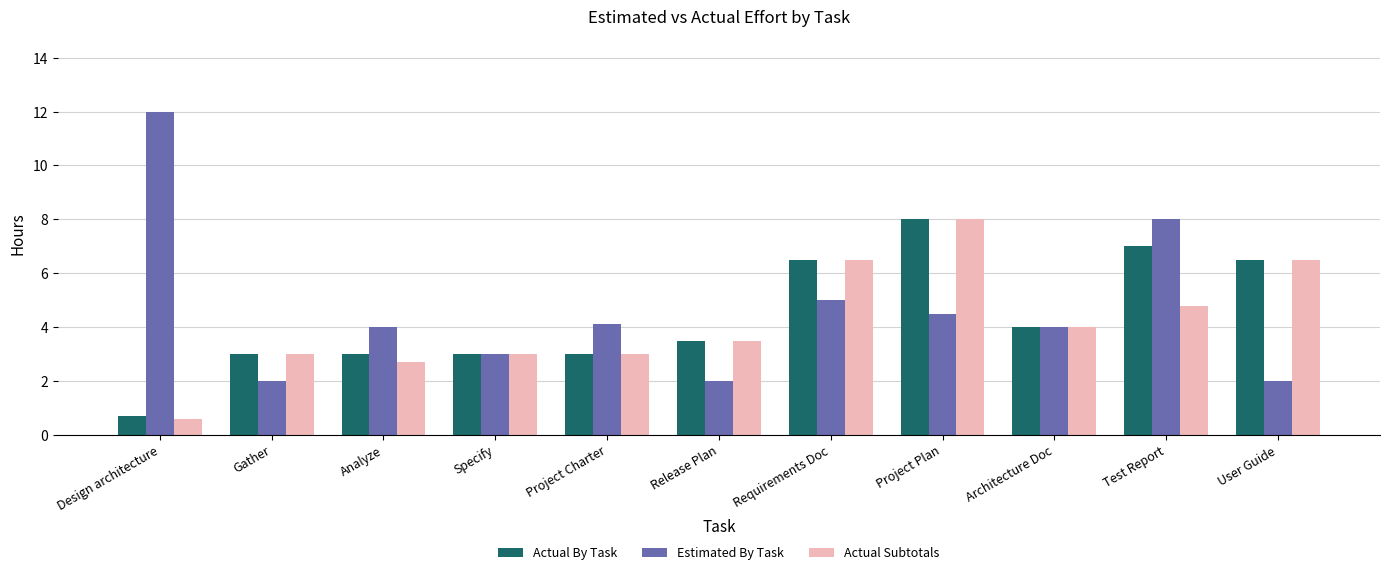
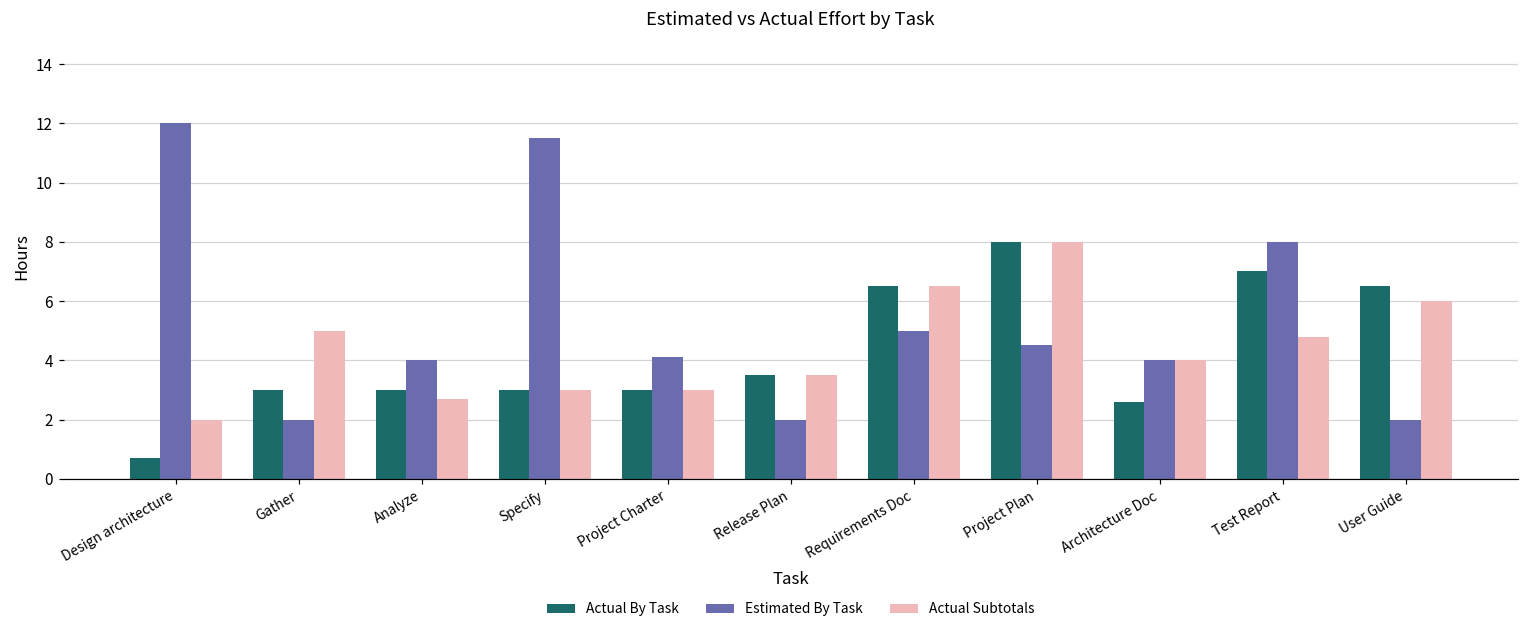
Actual Subtotals, Design architecture: 0.6 -> 2.0
Actual Subtotals, Gather: 3 -> 5
Estimated By Task, Specify: 3.0 -> 11.5
Actual By Task, Architecture Doc: 4.0 -> 2.6
Actual Subtotals, User Guide: 6.5 -> 6.0
